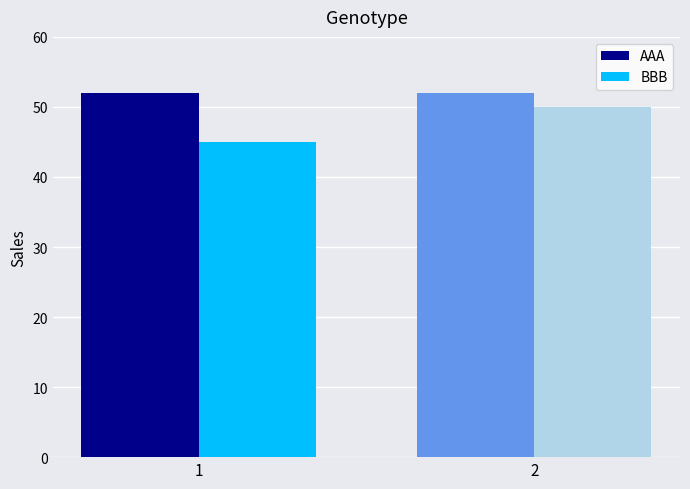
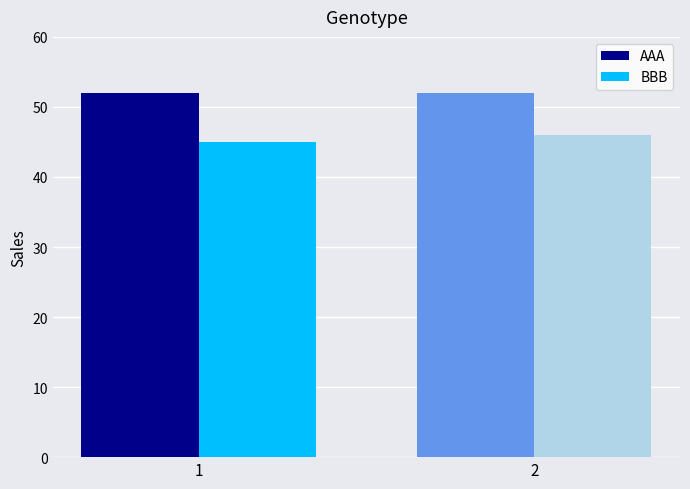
BBB, 2: 50 -> 46
